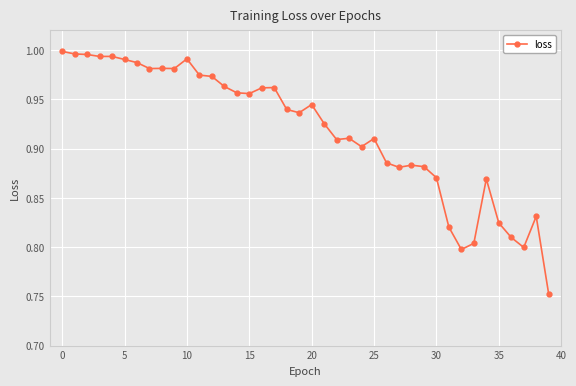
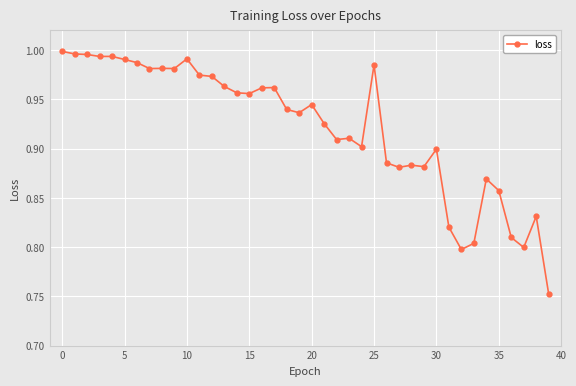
25: 0.91 -> 0.99
30: 0.87 -> 0.90
35: 0.82 -> 0.86
